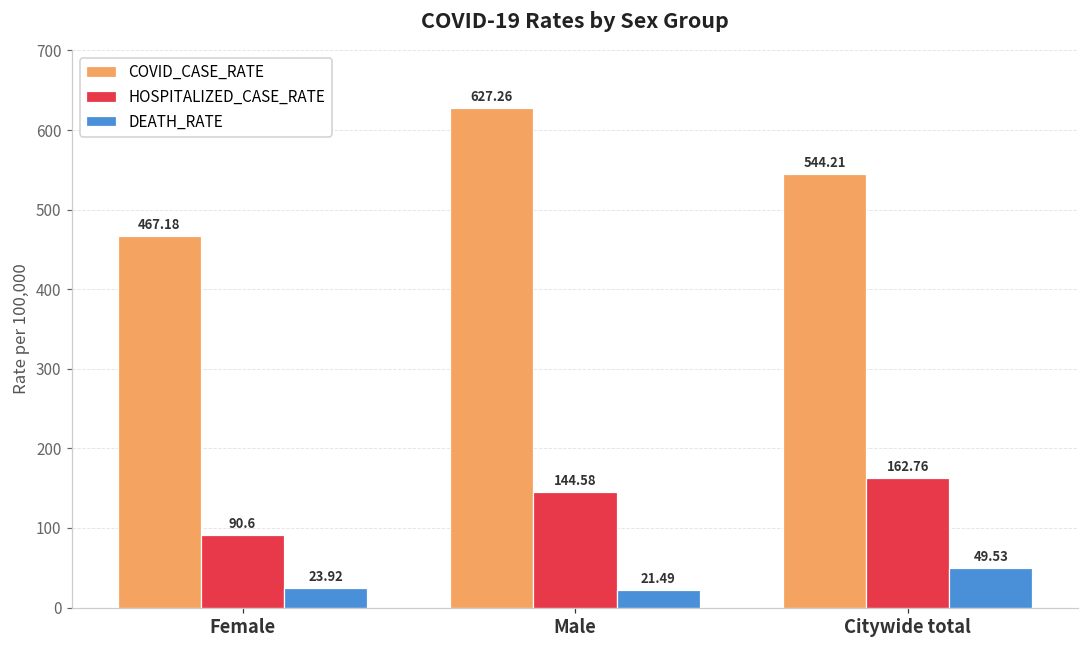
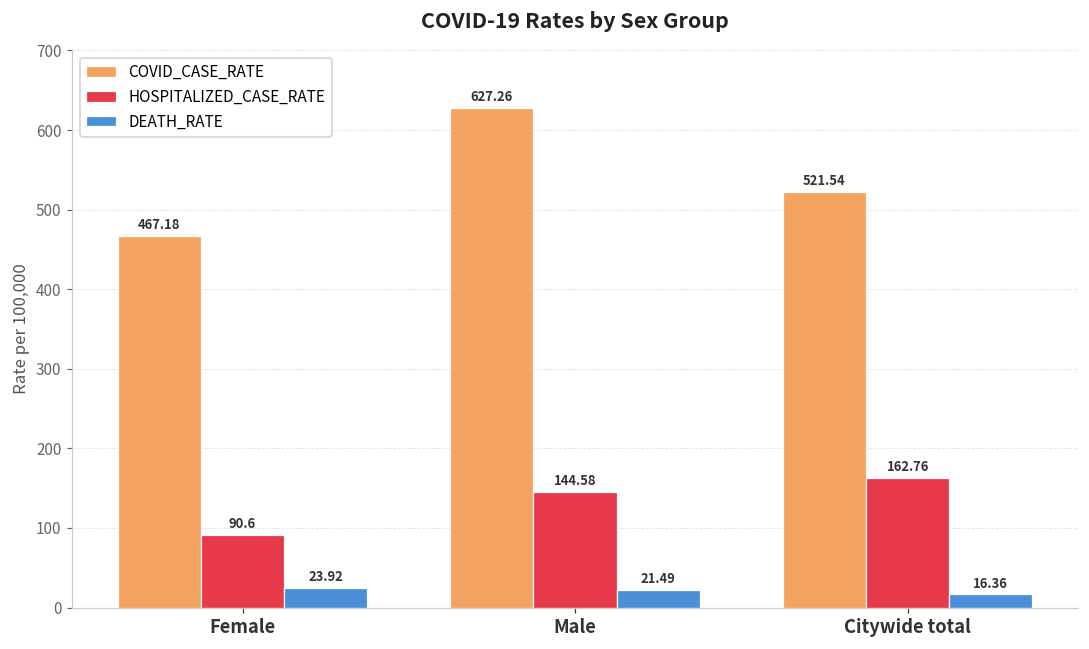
COVID_CASE_RATE, Citywide total: 544.21 -> 521.54
DEATH_RATE, Citywide total: 49.53 -> 16.36
